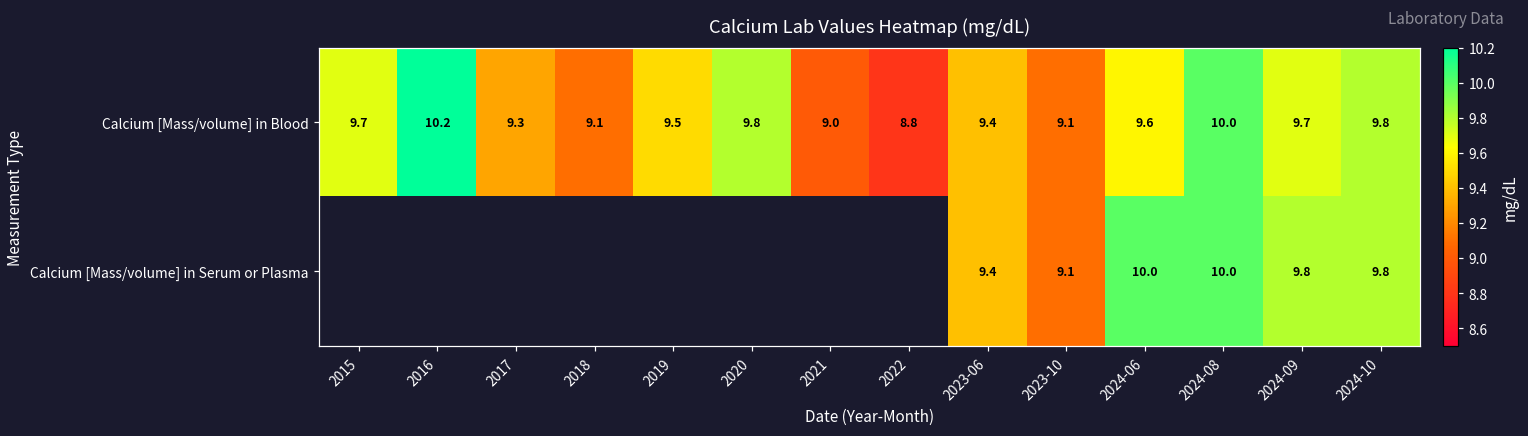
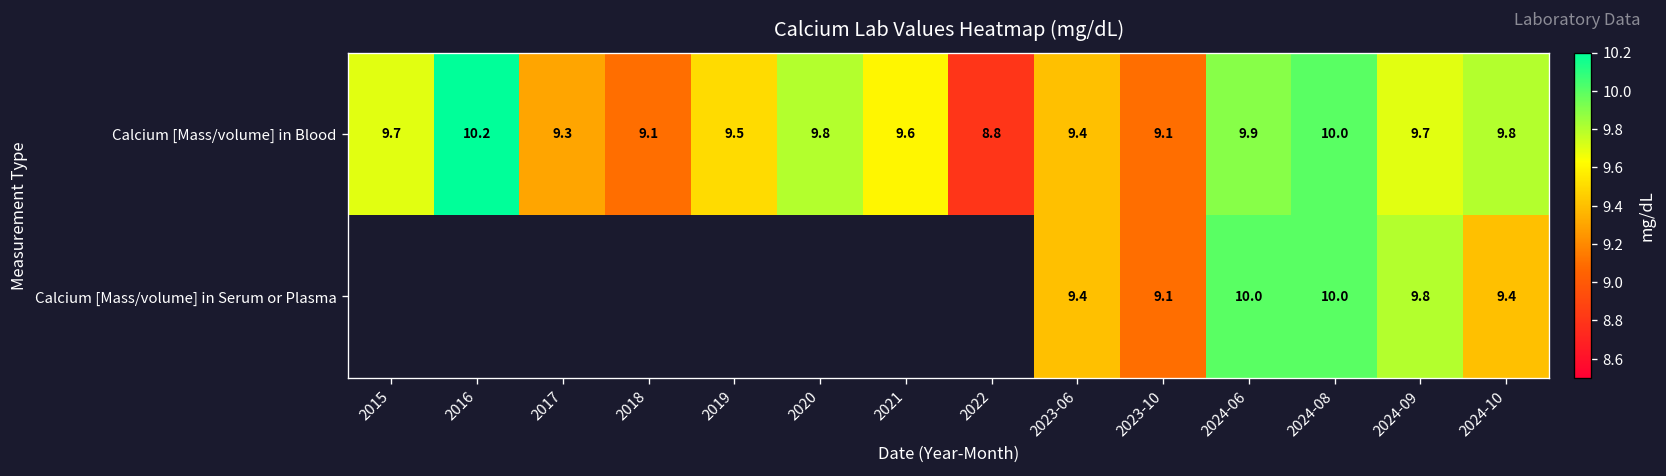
Calcium [Mass/volume] in Blood, 2021: 9.0 -> 9.6
Calcium [Mass/volume] in Blood, 2024-06: 9.6 -> 9.9
Calcium [Mass/volume] in Serum or Plasma, 2024-10: 9.8 -> 9.4
